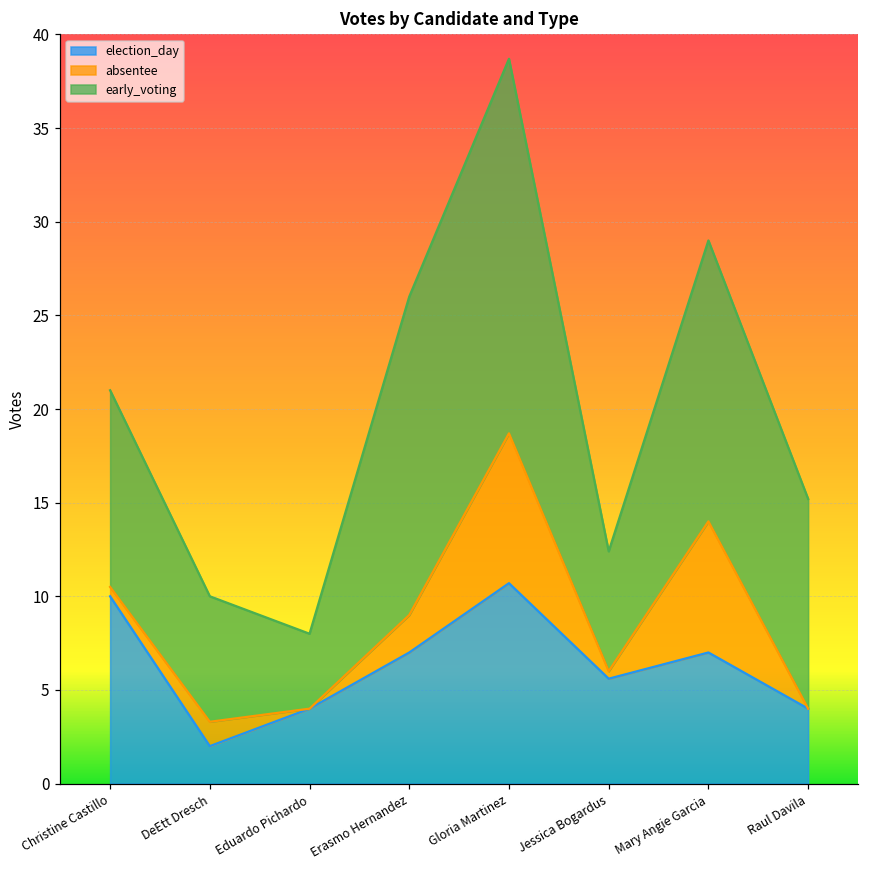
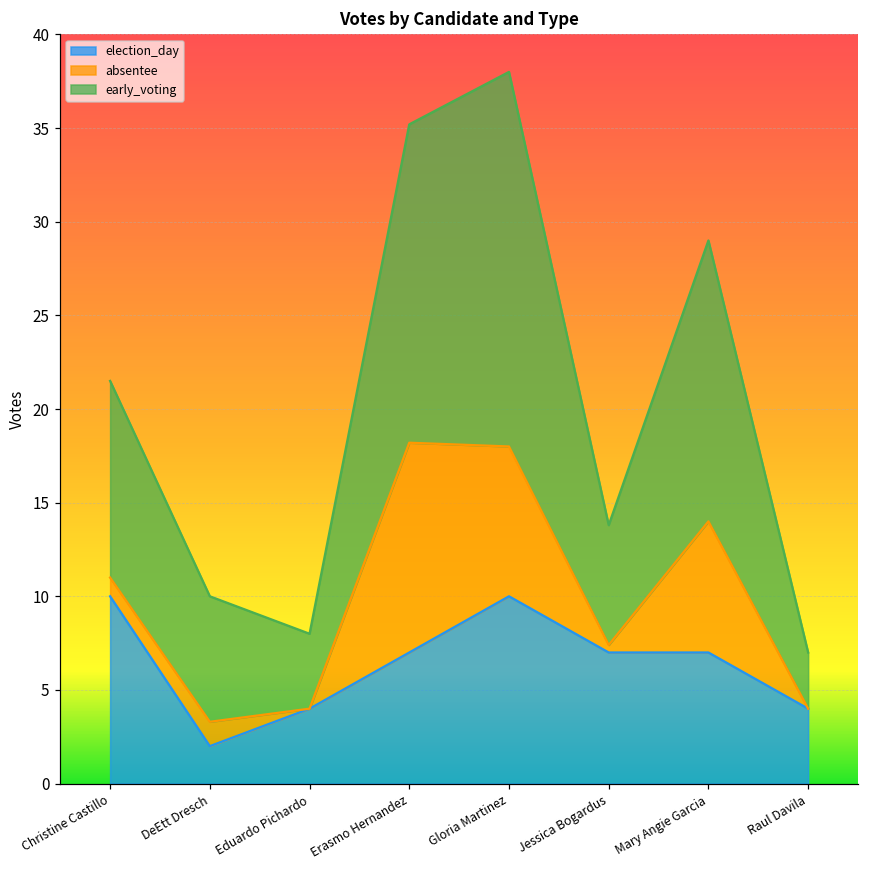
absentee, Christine Castillo: 0.5 -> 1.0
absentee, Erasmo Hernandez: 2.0 -> 11.2
election_day, Gloria Martinez: 10.7 -> 10.0
election_day, Jessica Bogardus: 5.6 -> 7.0
early_voting, Raul Davila: 11.2 -> 3.0
